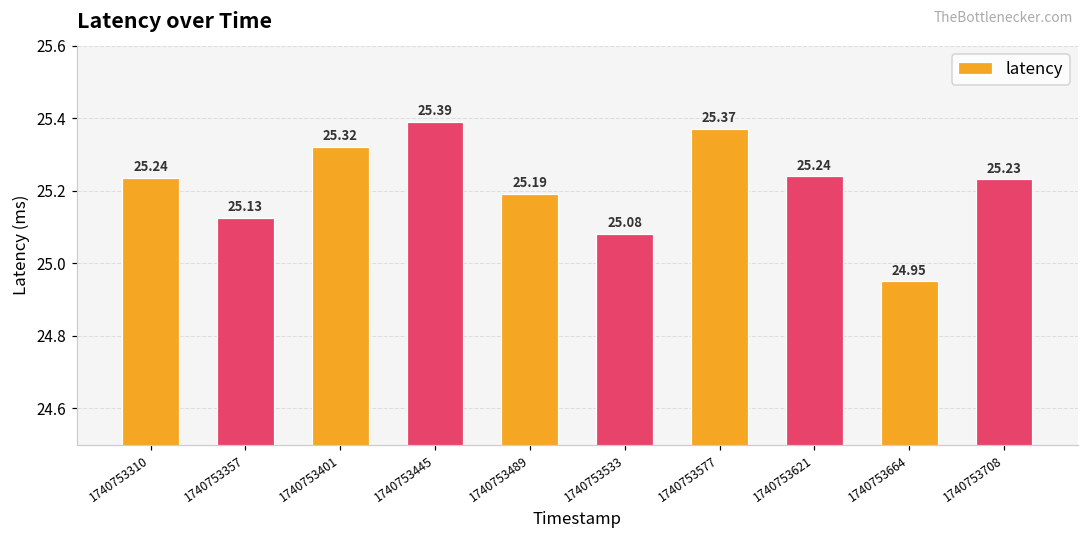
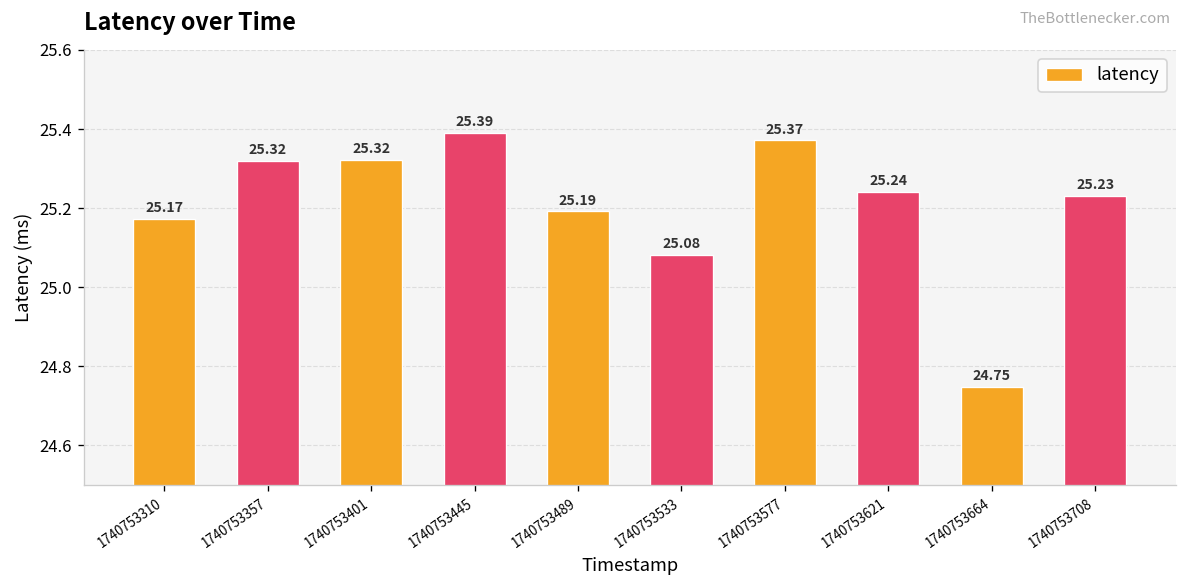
1740753310: 25.24 -> 25.17
1740753357: 25.13 -> 25.32
1740753664: 24.95 -> 24.75
